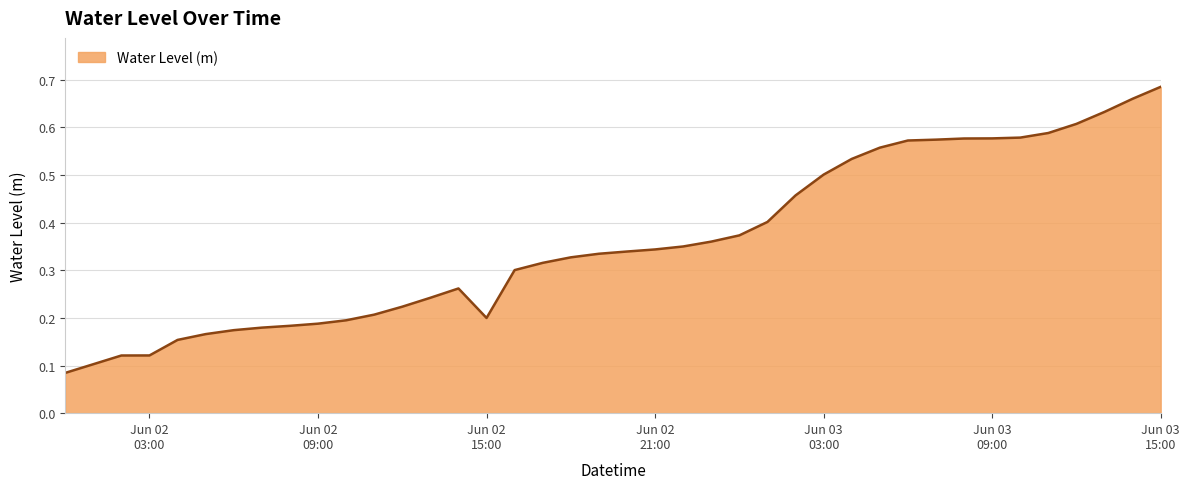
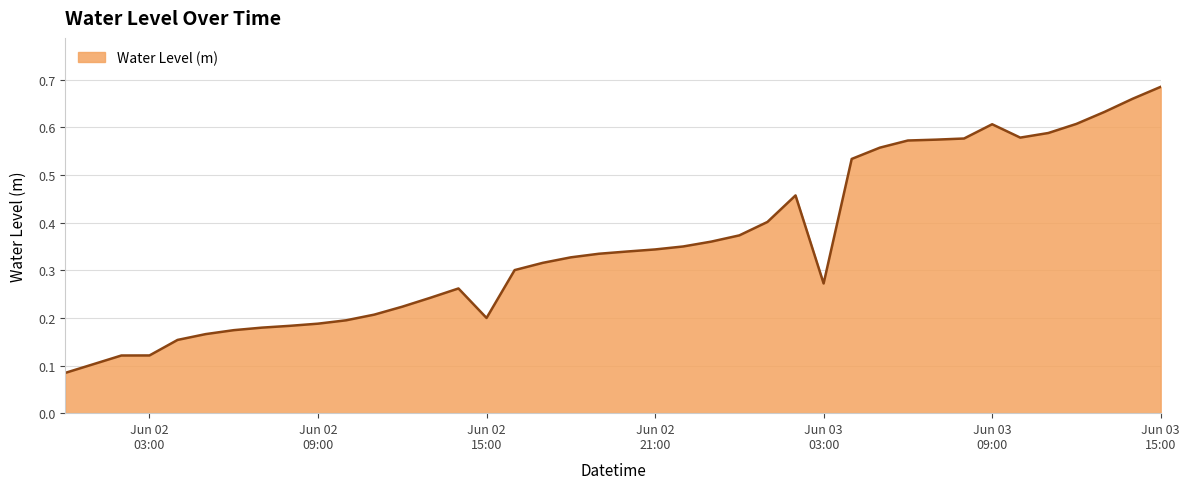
Jun 03 03:00: 0.50 -> 0.27
Jun 03 09:00: 0.58 -> 0.61
